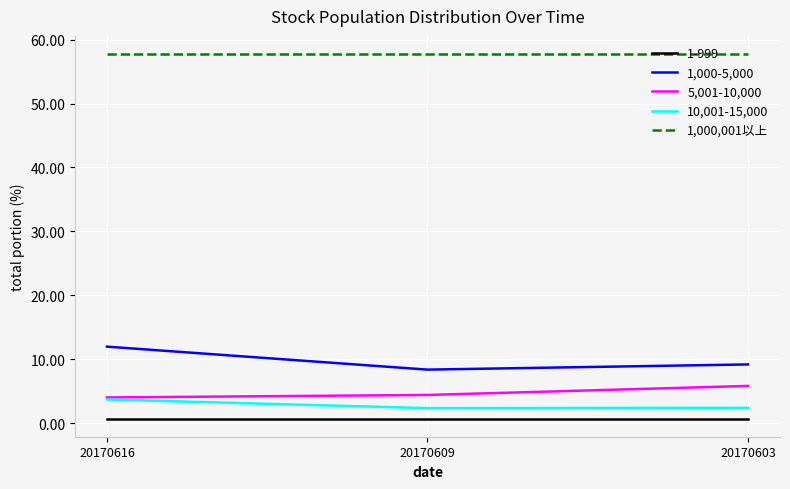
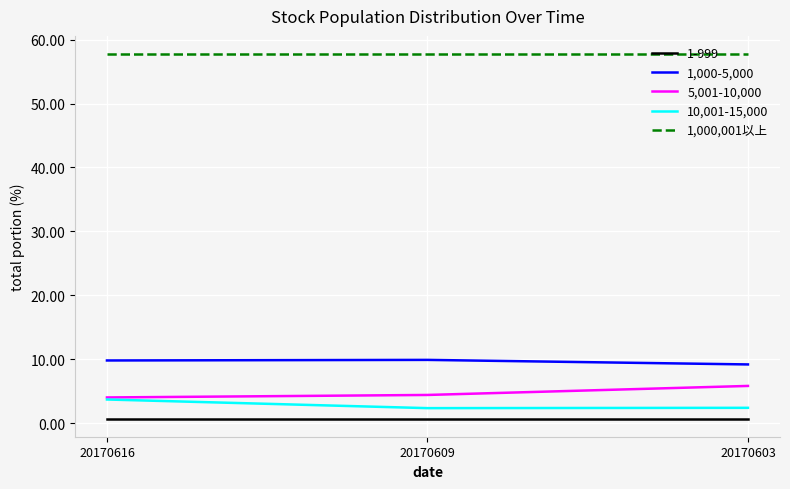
1,000-5,000, 20170616: 12 -> 10
1,000-5,000, 20170609: 8 -> 10
